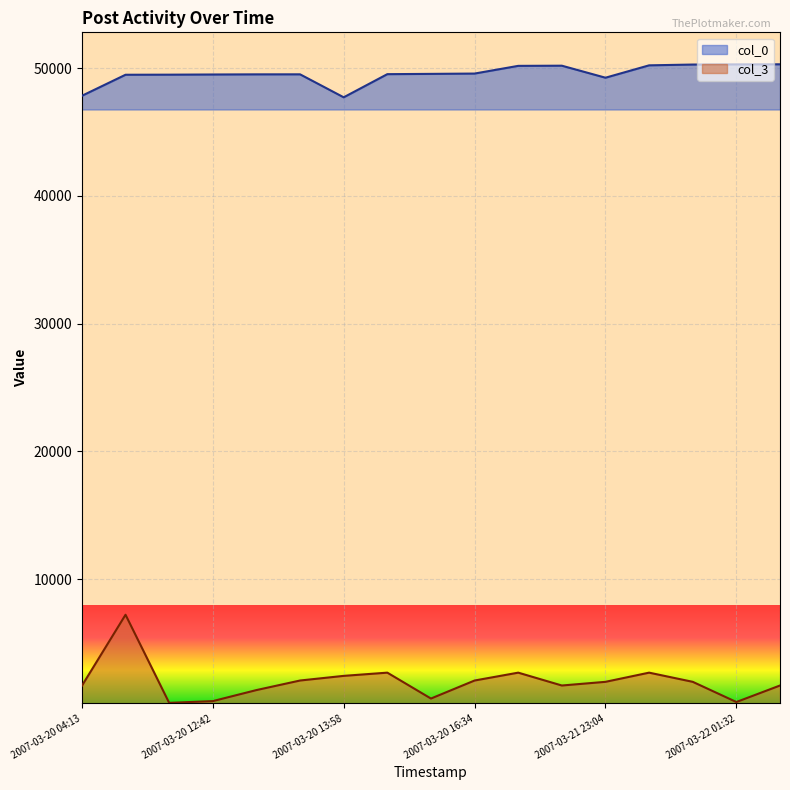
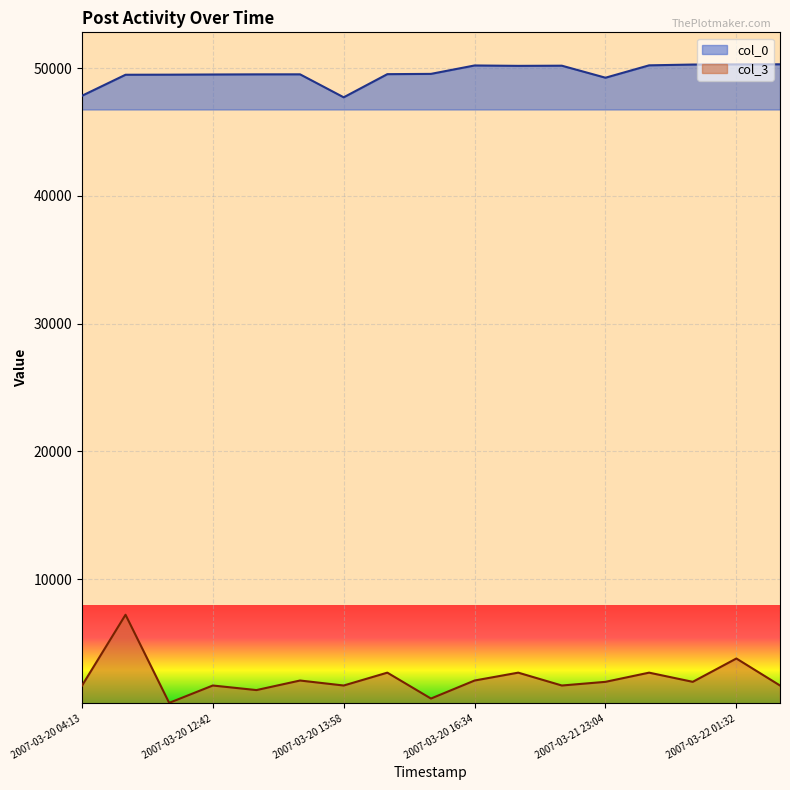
col_3, 2007-03-20 12:42: 400 -> 1700
col_3, 2007-03-20 13:58: 2400 -> 1700
col_0, 2007-03-20 16:34: 49600 -> 50200
col_3, 2007-03-22 01:32: 400 -> 3800
